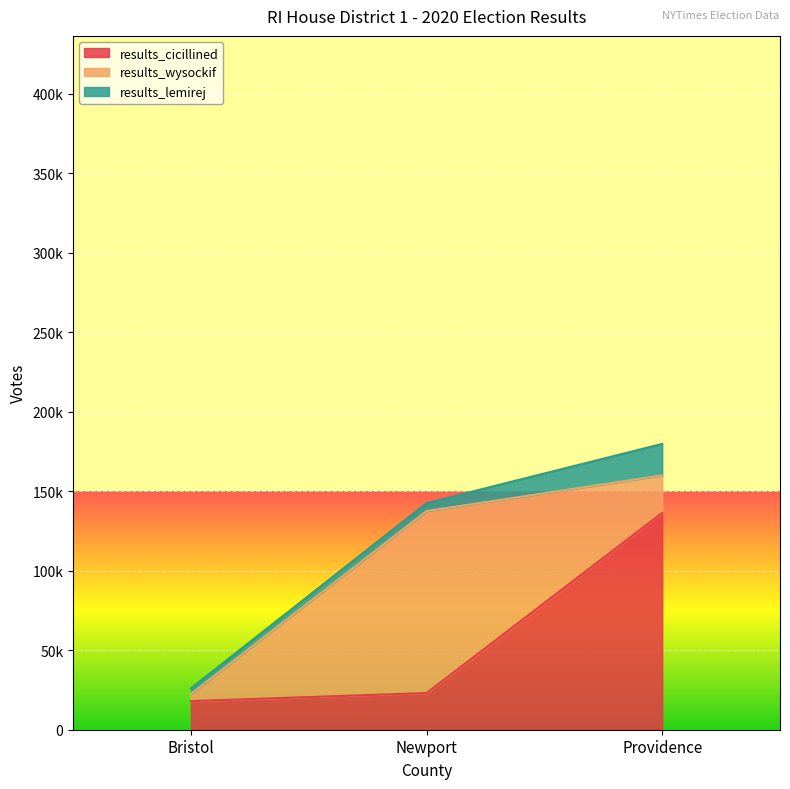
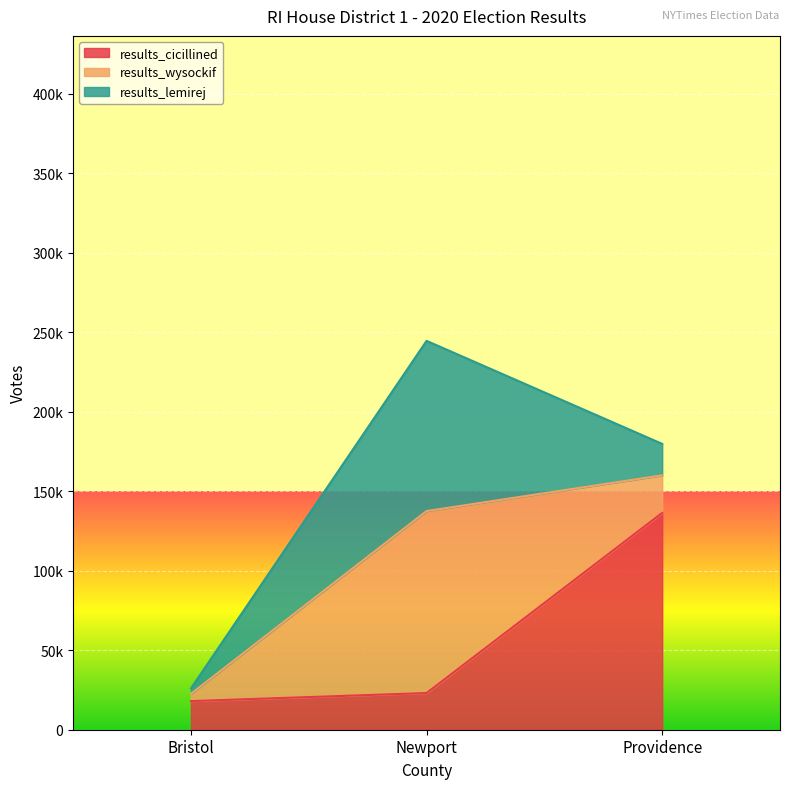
results_lemirej, Newport: 5000 -> 107000
